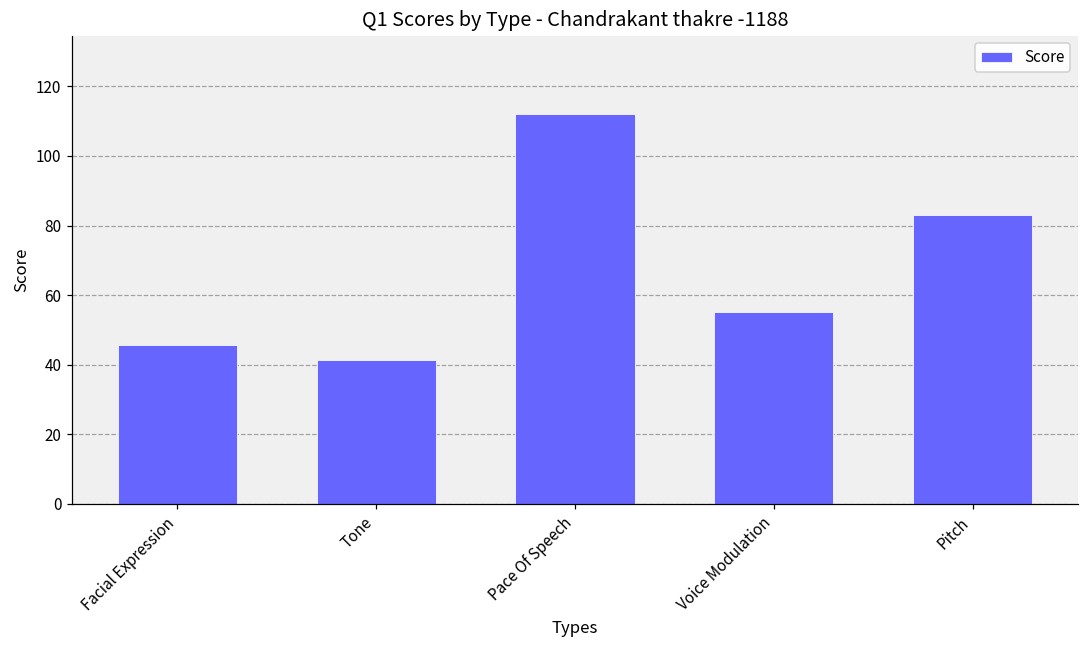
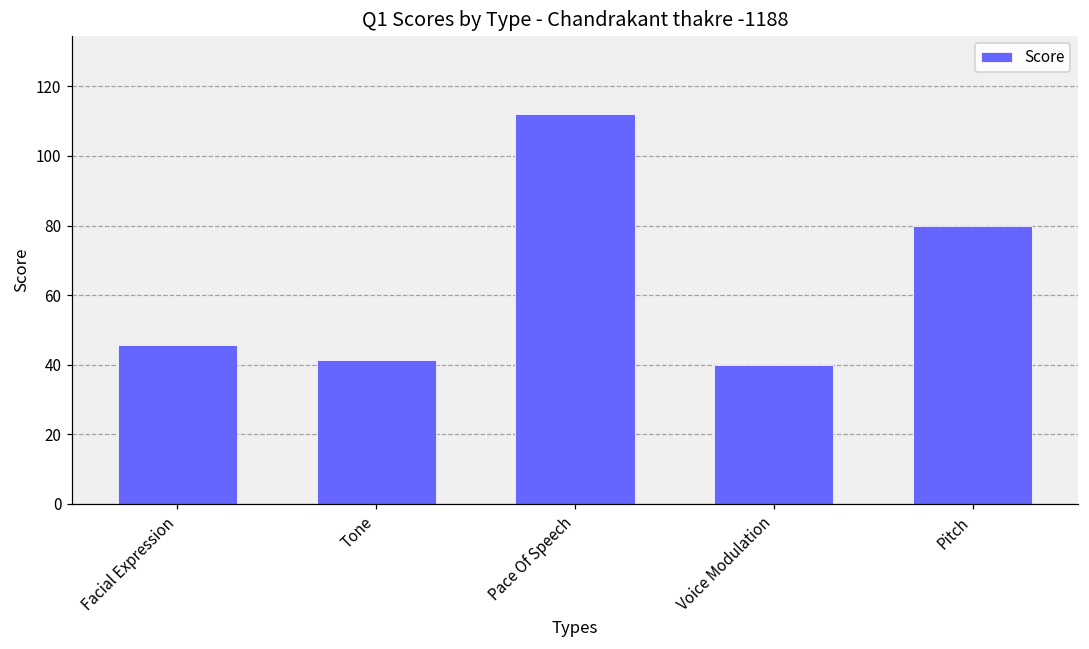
Voice Modulation: 55 -> 40
Pitch: 83 -> 80
